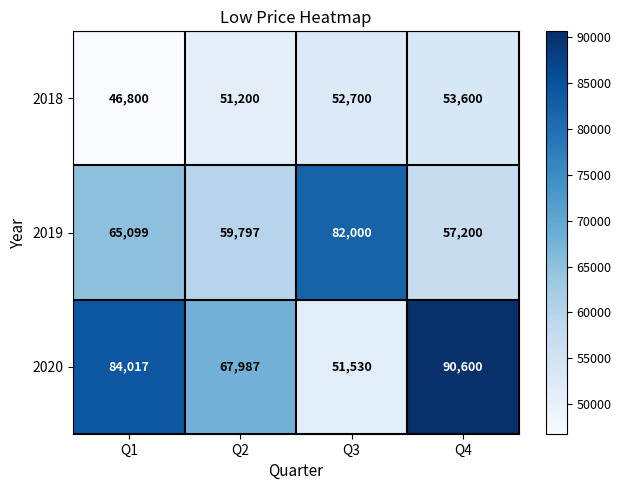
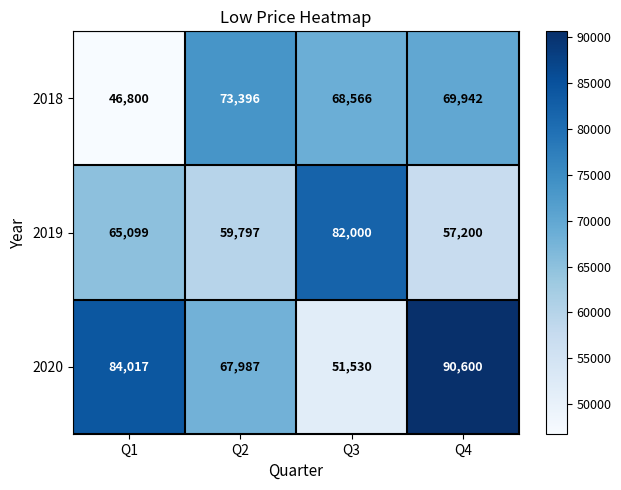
2018, Q2: 51,200 -> 73,396
2018, Q3: 52,700 -> 68,566
2018, Q4: 53,600 -> 69,942
